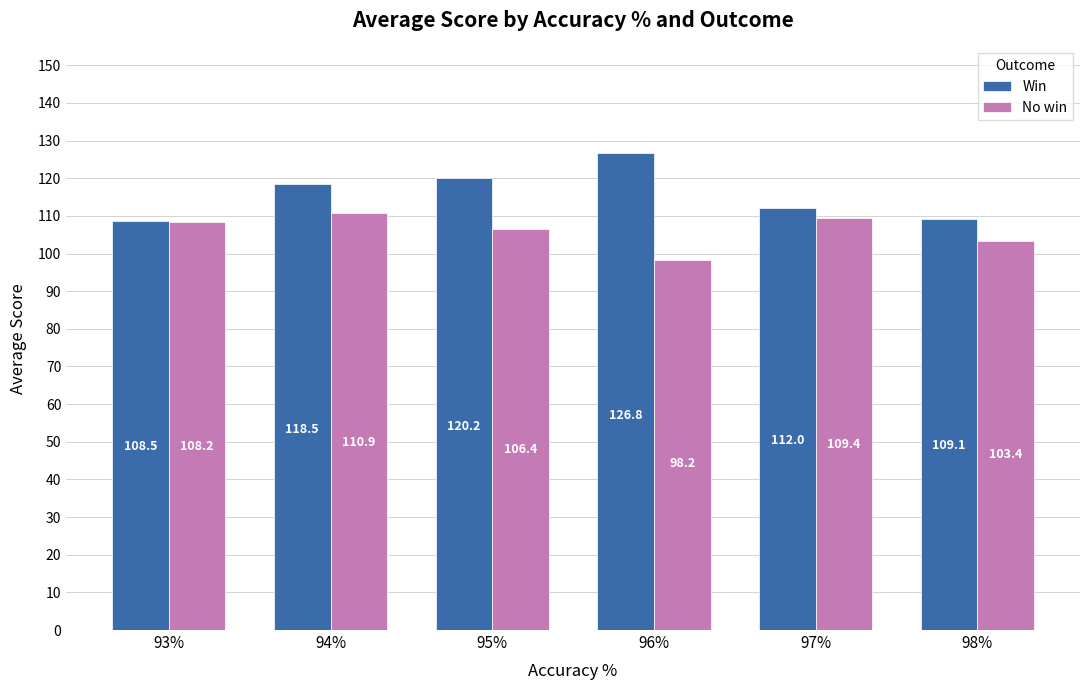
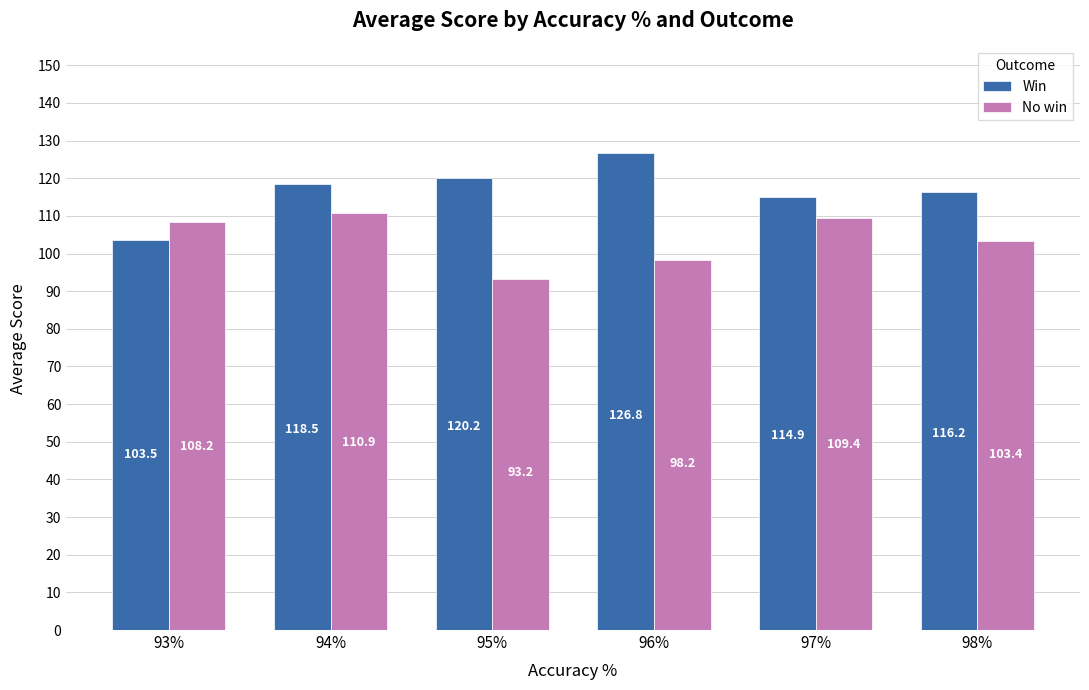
Win, 93%: 108.5 -> 103.5
No win, 95%: 106.4 -> 93.2
Win, 97%: 112.0 -> 114.9
Win, 98%: 109.1 -> 116.2
